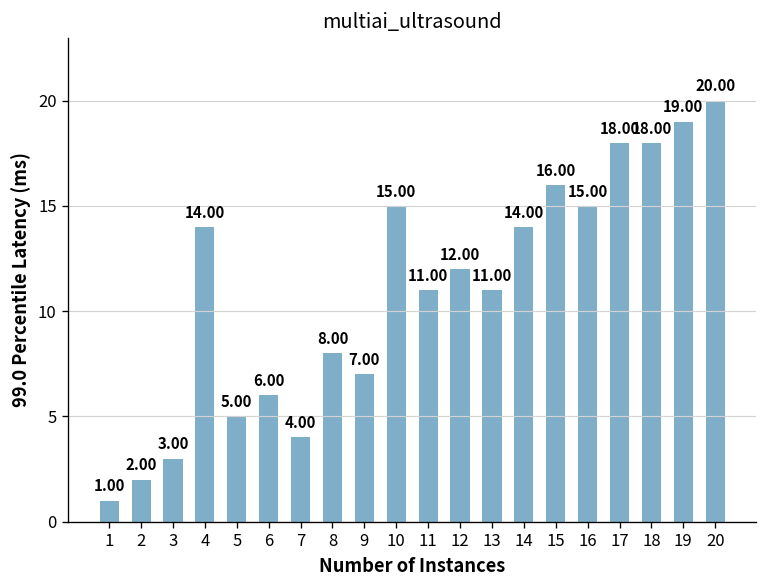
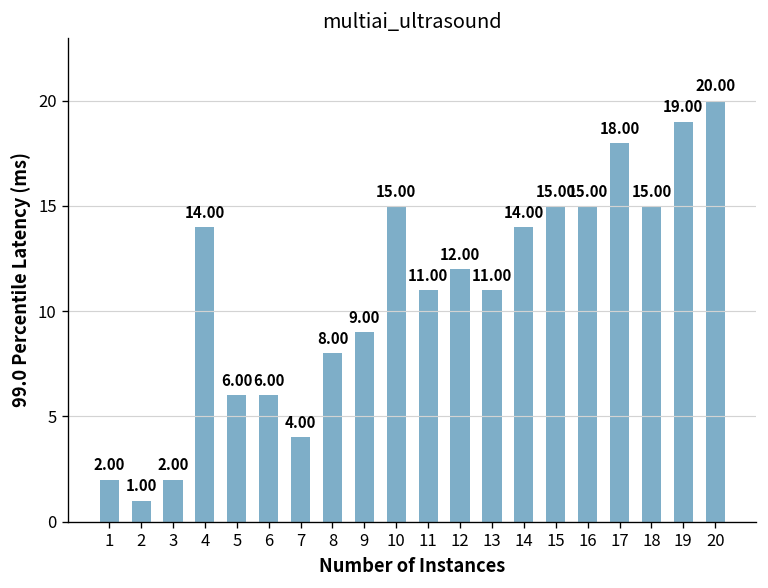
1: 1.00 -> 2.00
2: 2.00 -> 1.00
3: 3.00 -> 2.00
5: 5.00 -> 6.00
9: 7.00 -> 9.00
15: 16.00 -> 15.00
18: 18.00 -> 15.00
